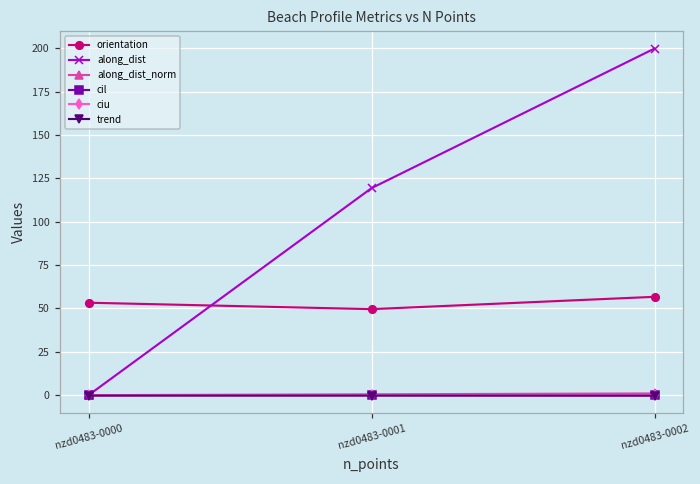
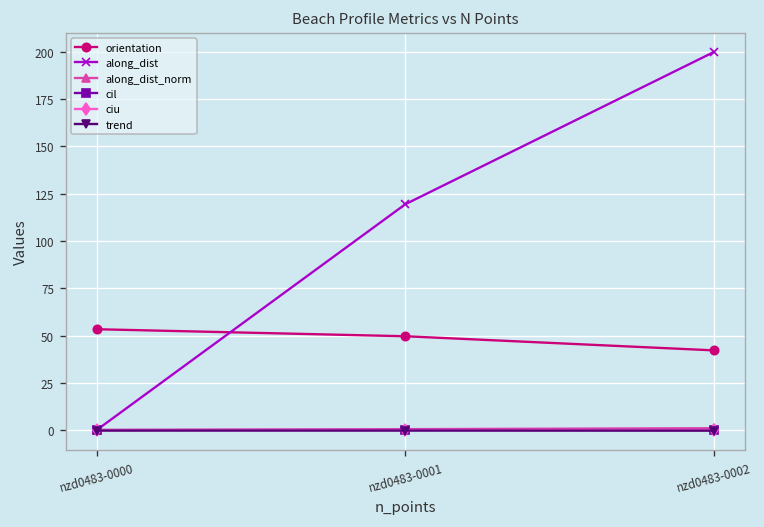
orientation, nzd0483-0002: 57 -> 42
